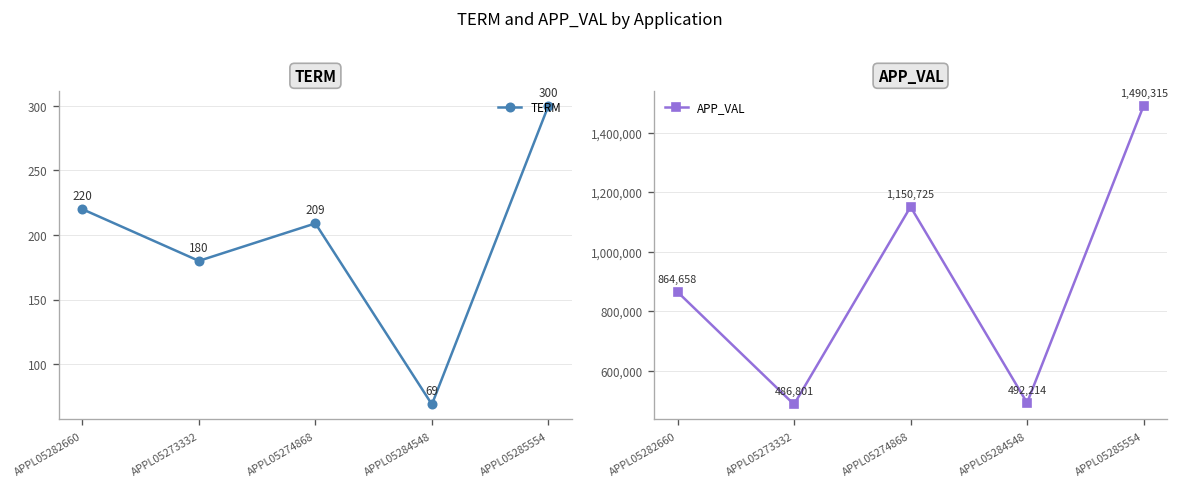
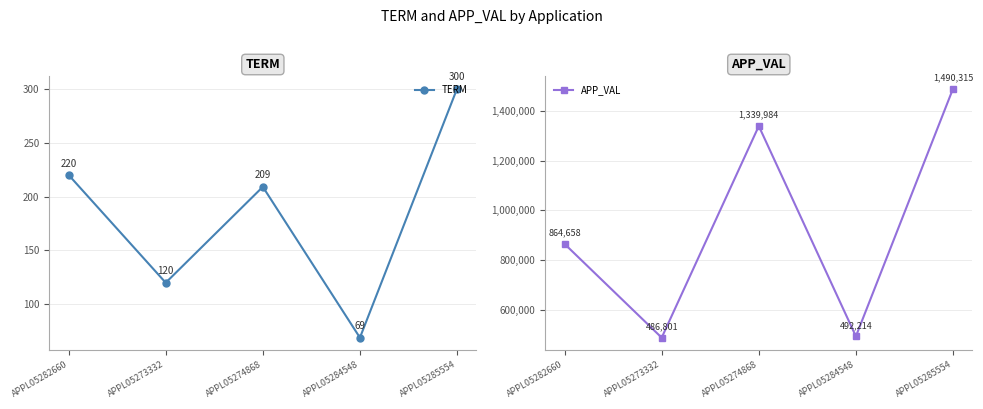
TERM, APPL05273332: 180 -> 120
APP_VAL, APPL05274868: 1,150,725 -> 1,339,984
